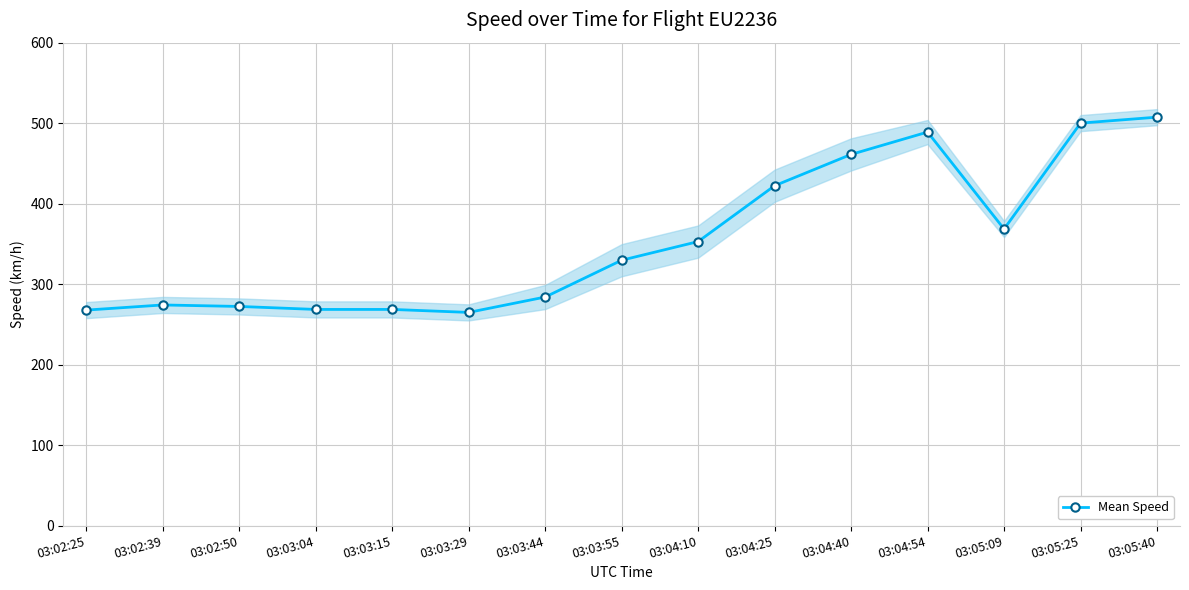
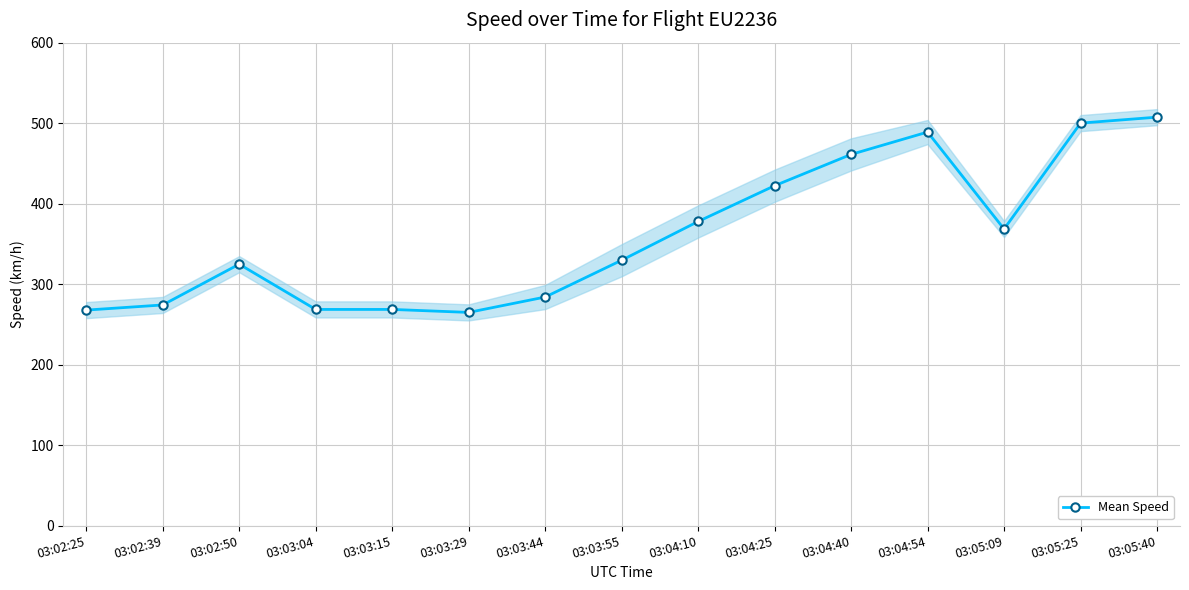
Mean Speed, 03:02:50: 270 -> 320
Mean Speed, 03:04:10: 350 -> 380
